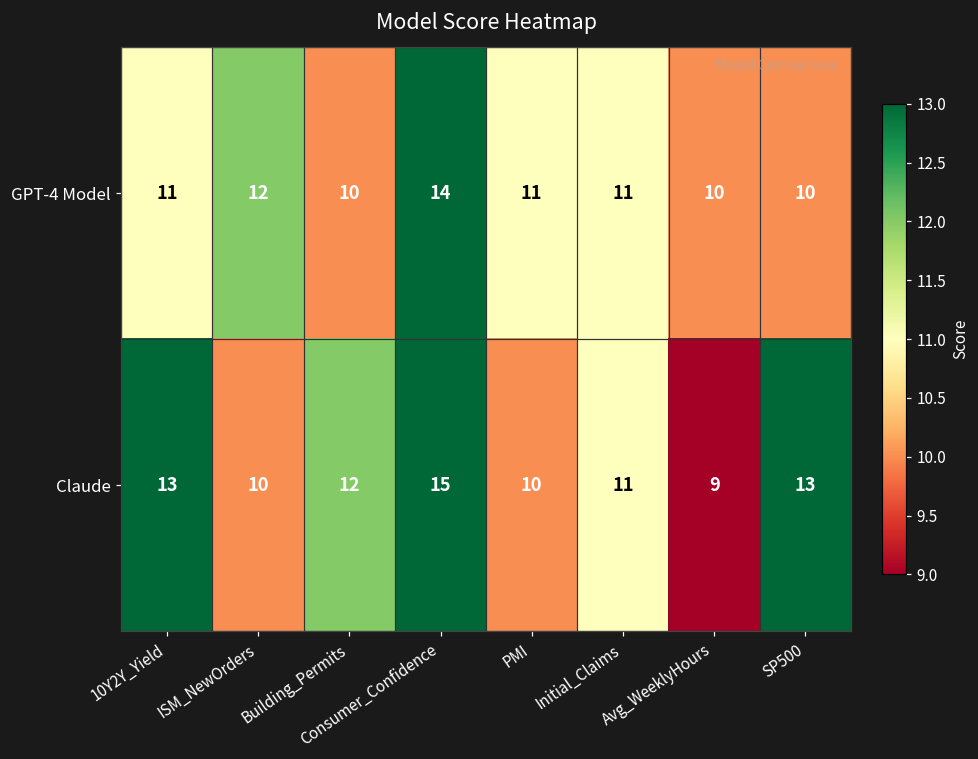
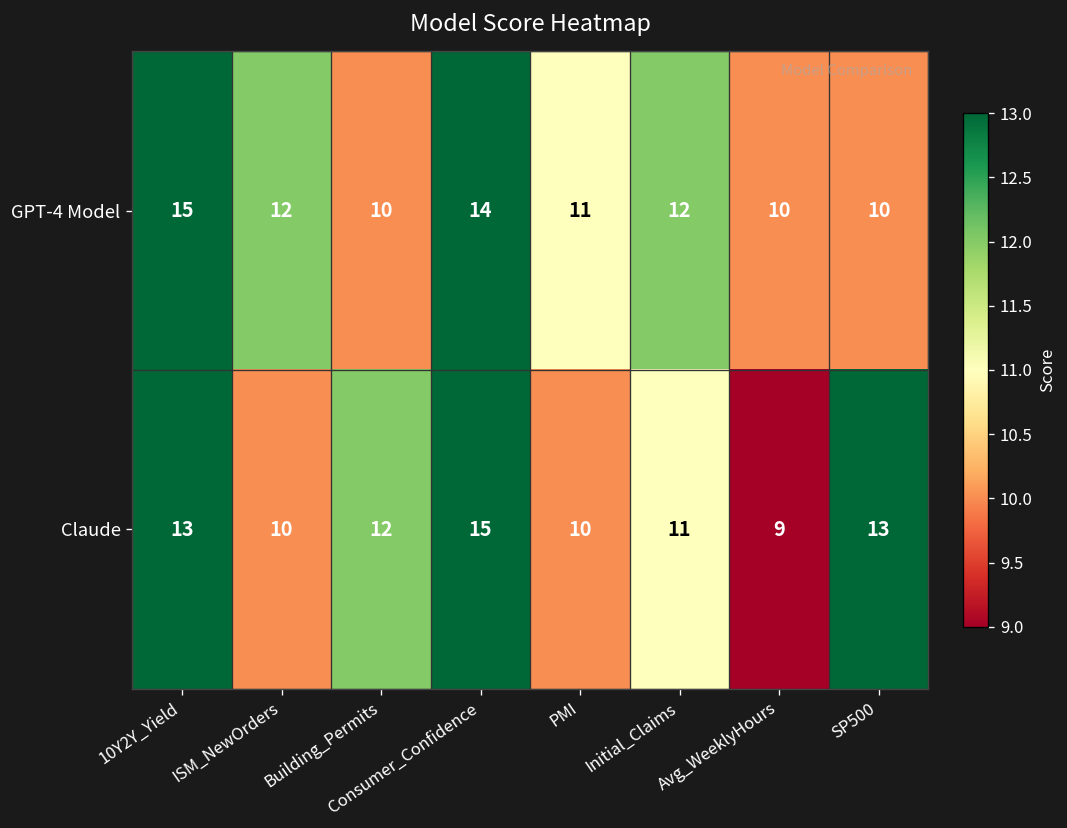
GPT-4 Model, 10Y2Y_Yield: 11 -> 15
GPT-4 Model, Initial_Claims: 11 -> 12
